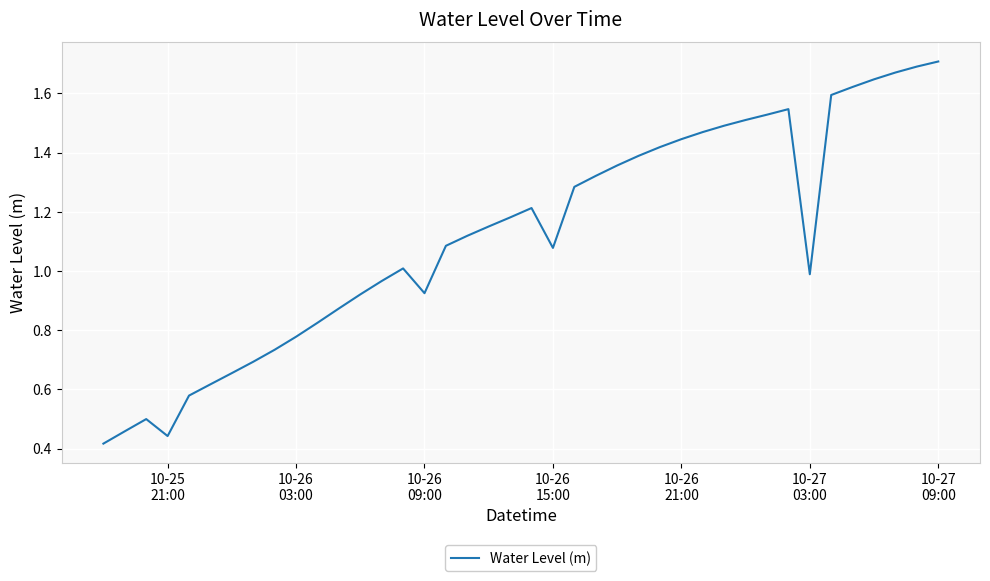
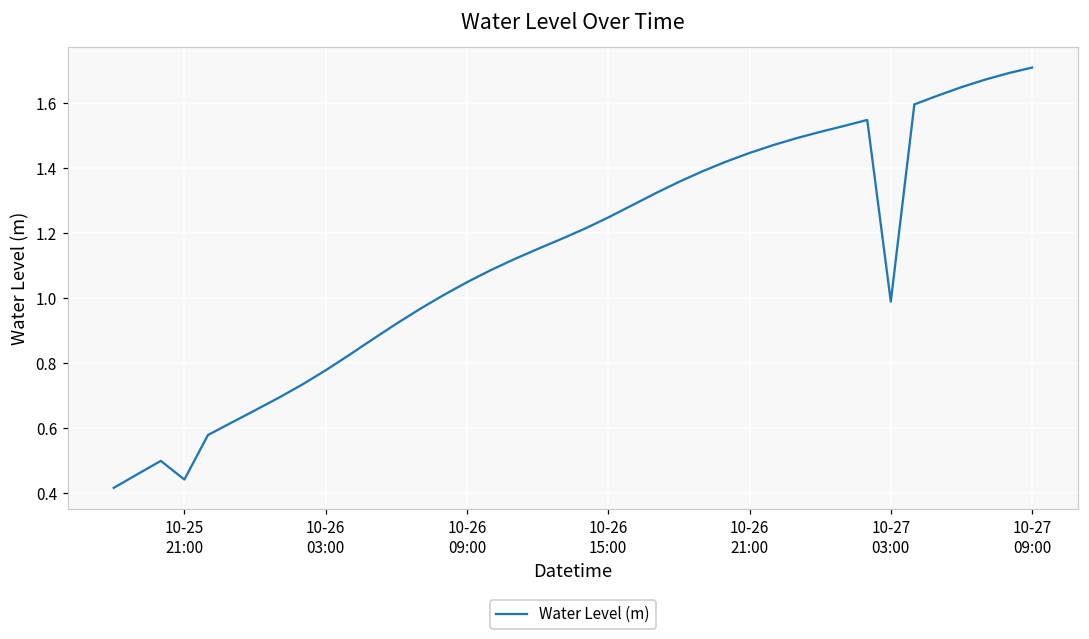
10-26 09:00: 0.92 -> 1.05
10-26 15:00: 1.08 -> 1.25
